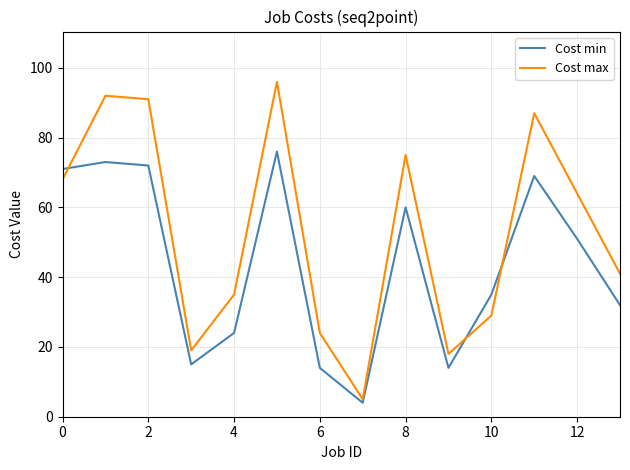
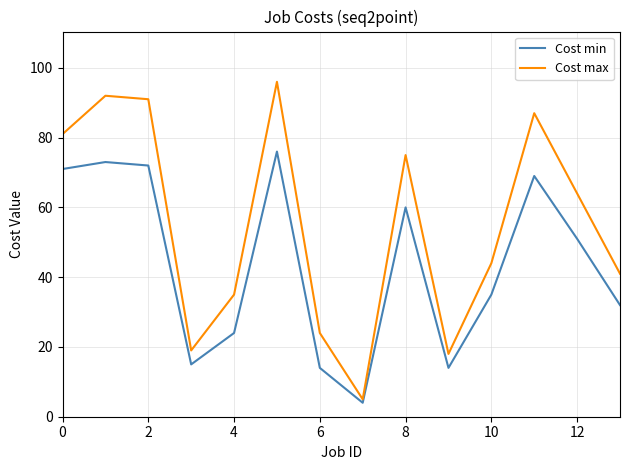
Cost max, 0: 68 -> 81
Cost max, 10: 29 -> 44
